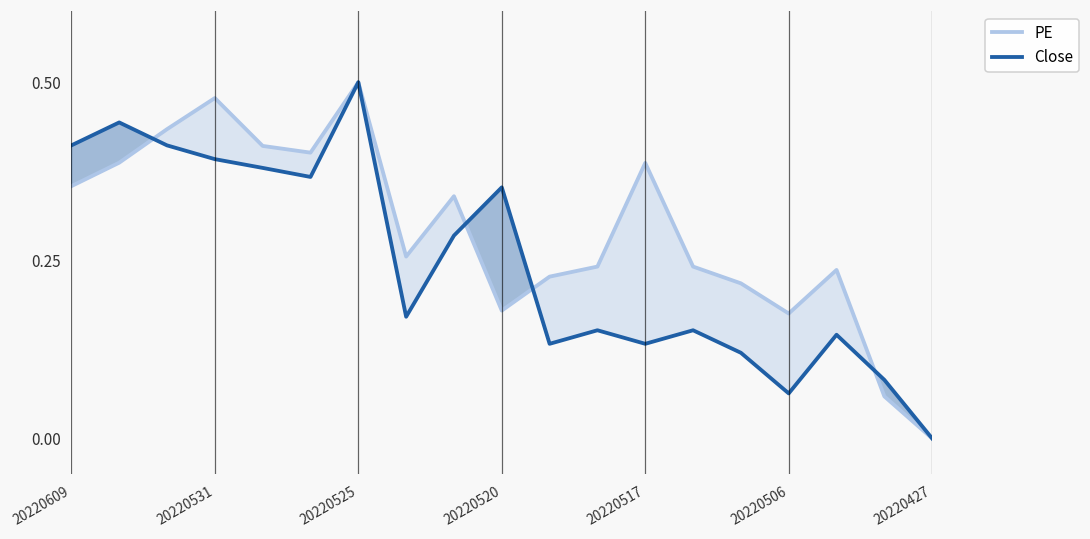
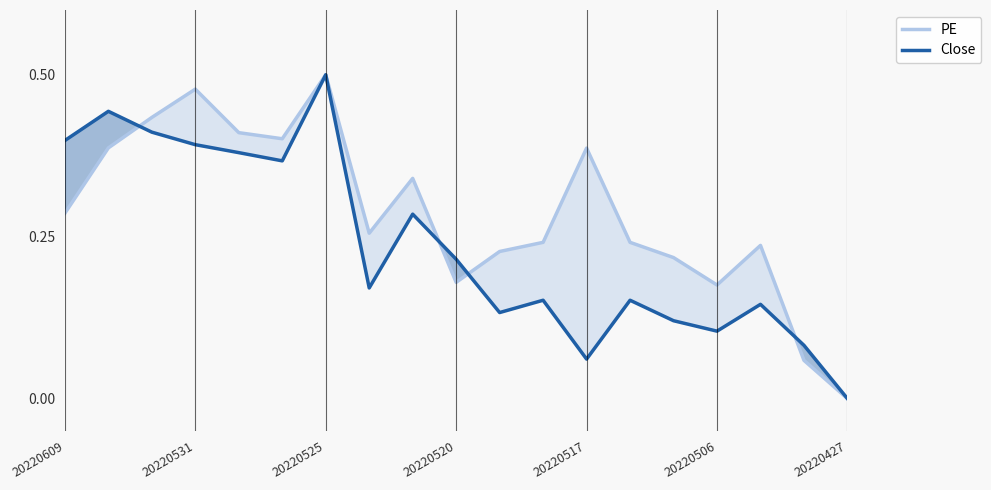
PE, 20220609: 0.35 -> 0.29
Close, 20220609: 0.41 -> 0.40
Close, 20220520: 0.35 -> 0.22
Close, 20220517: 0.13 -> 0.06
Close, 20220506: 0.06 -> 0.10
